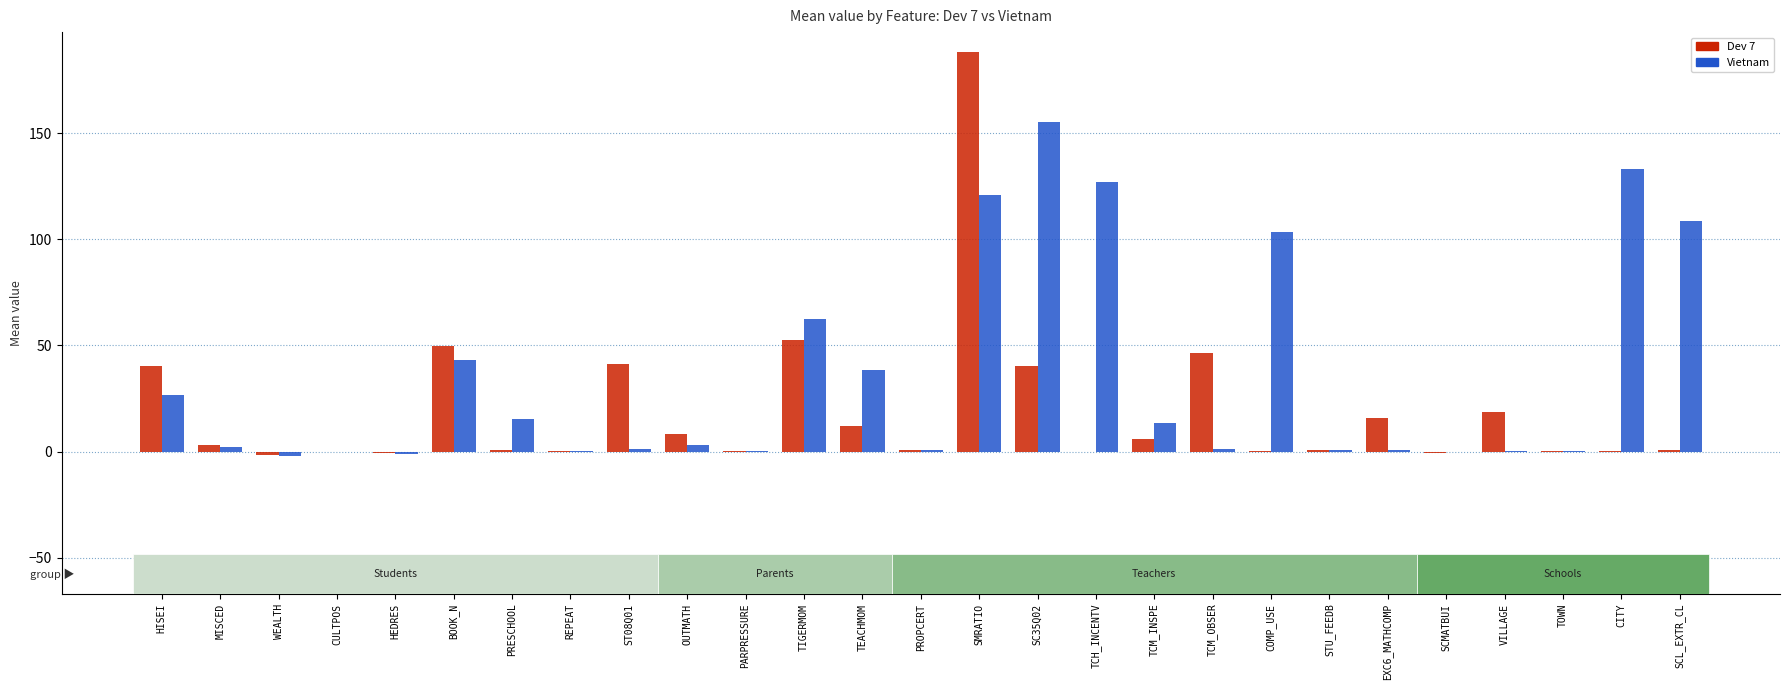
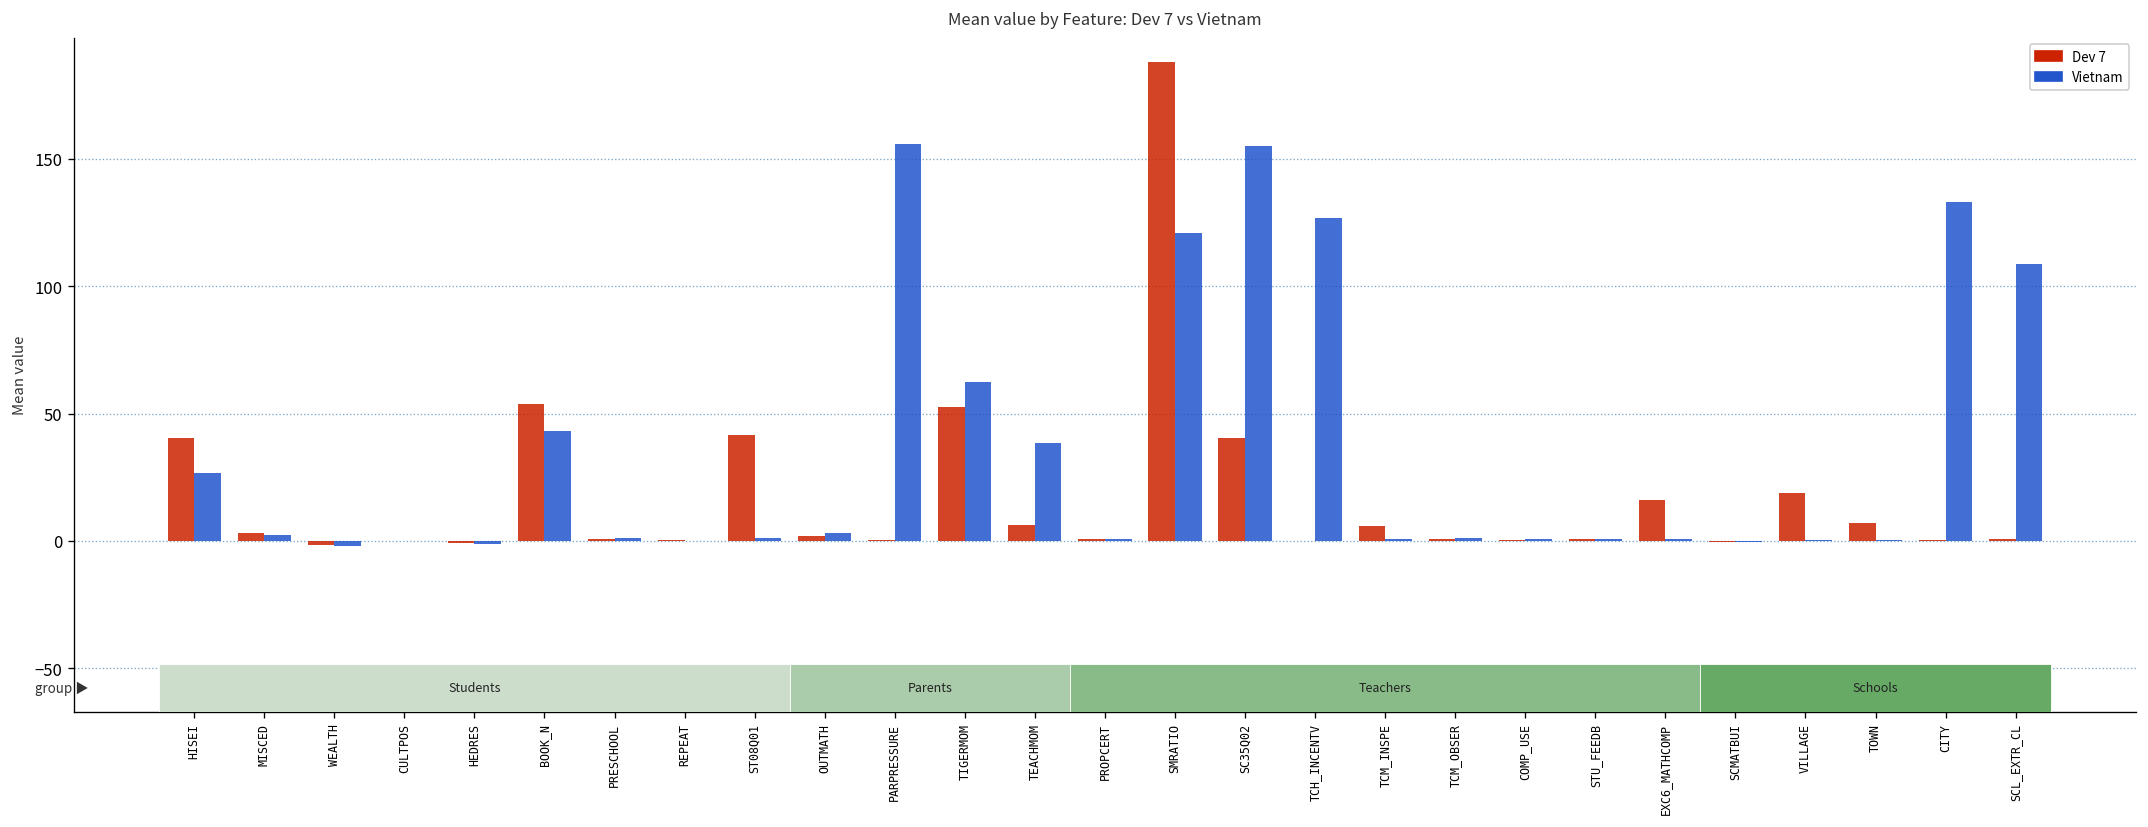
Dev 7, BOOK_N: 50 -> 54
Vietnam, PRESCHOOL: 15 -> 1
Dev 7, OUTMATH: 8 -> 2
Vietnam, PARPRESSURE: 0 -> 156
Dev 7, TEACHMOM: 12 -> 6
Vietnam, TCM_INSPE: 13 -> 1
Dev 7, TCM_OBSER: 47 -> 1
Vietnam, COMP_USE: 104 -> 1
Dev 7, TOWN: 0 -> 7
